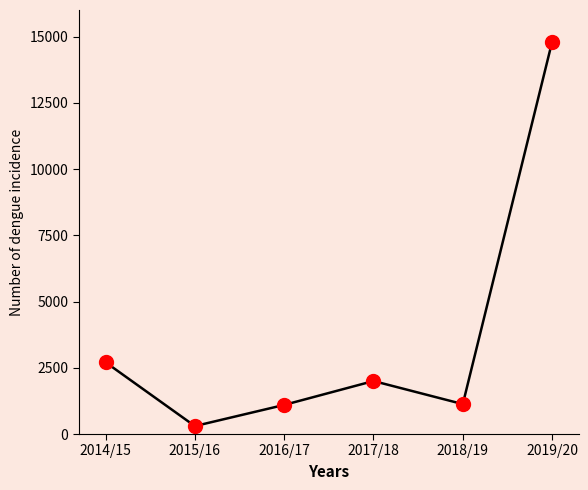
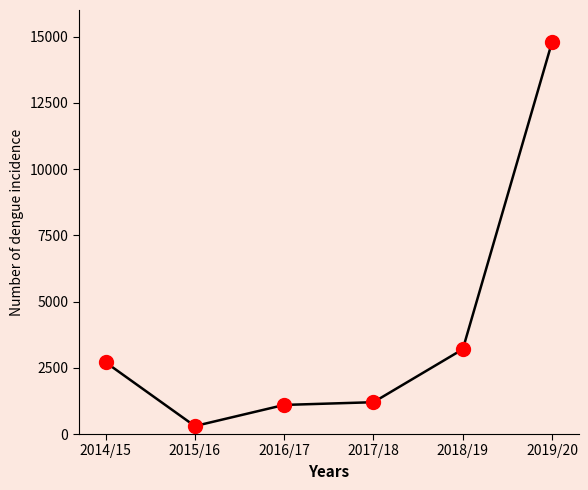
2017/18: 2000 -> 1200
2018/19: 1100 -> 3200
